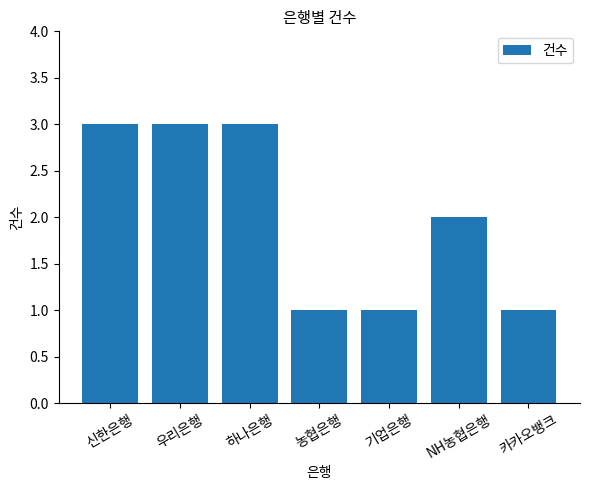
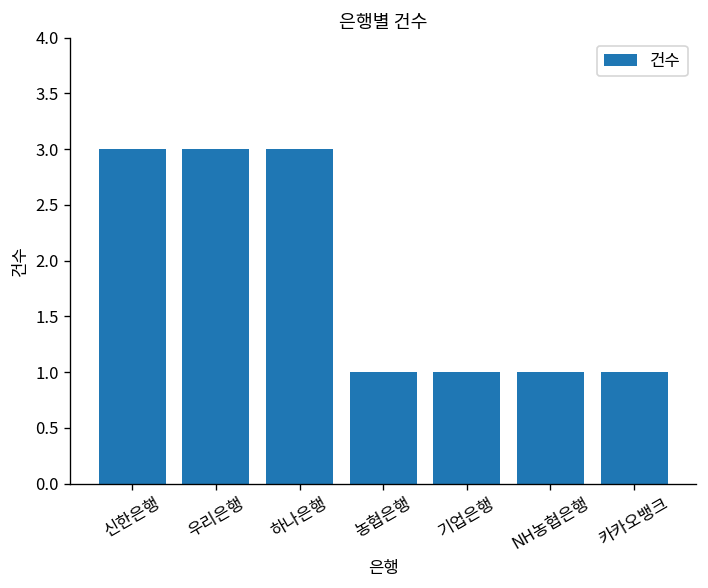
NH농협은행: 2 -> 1
